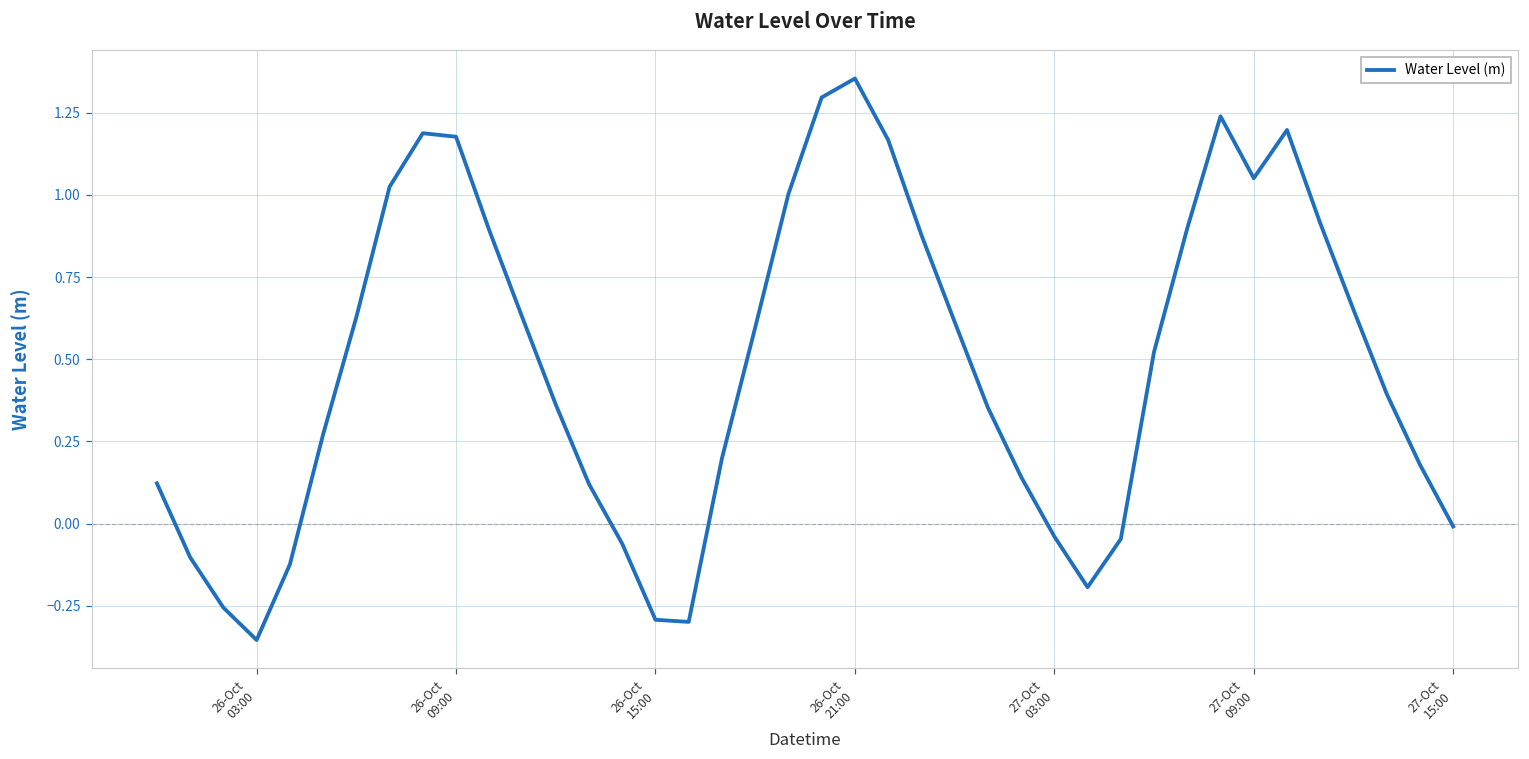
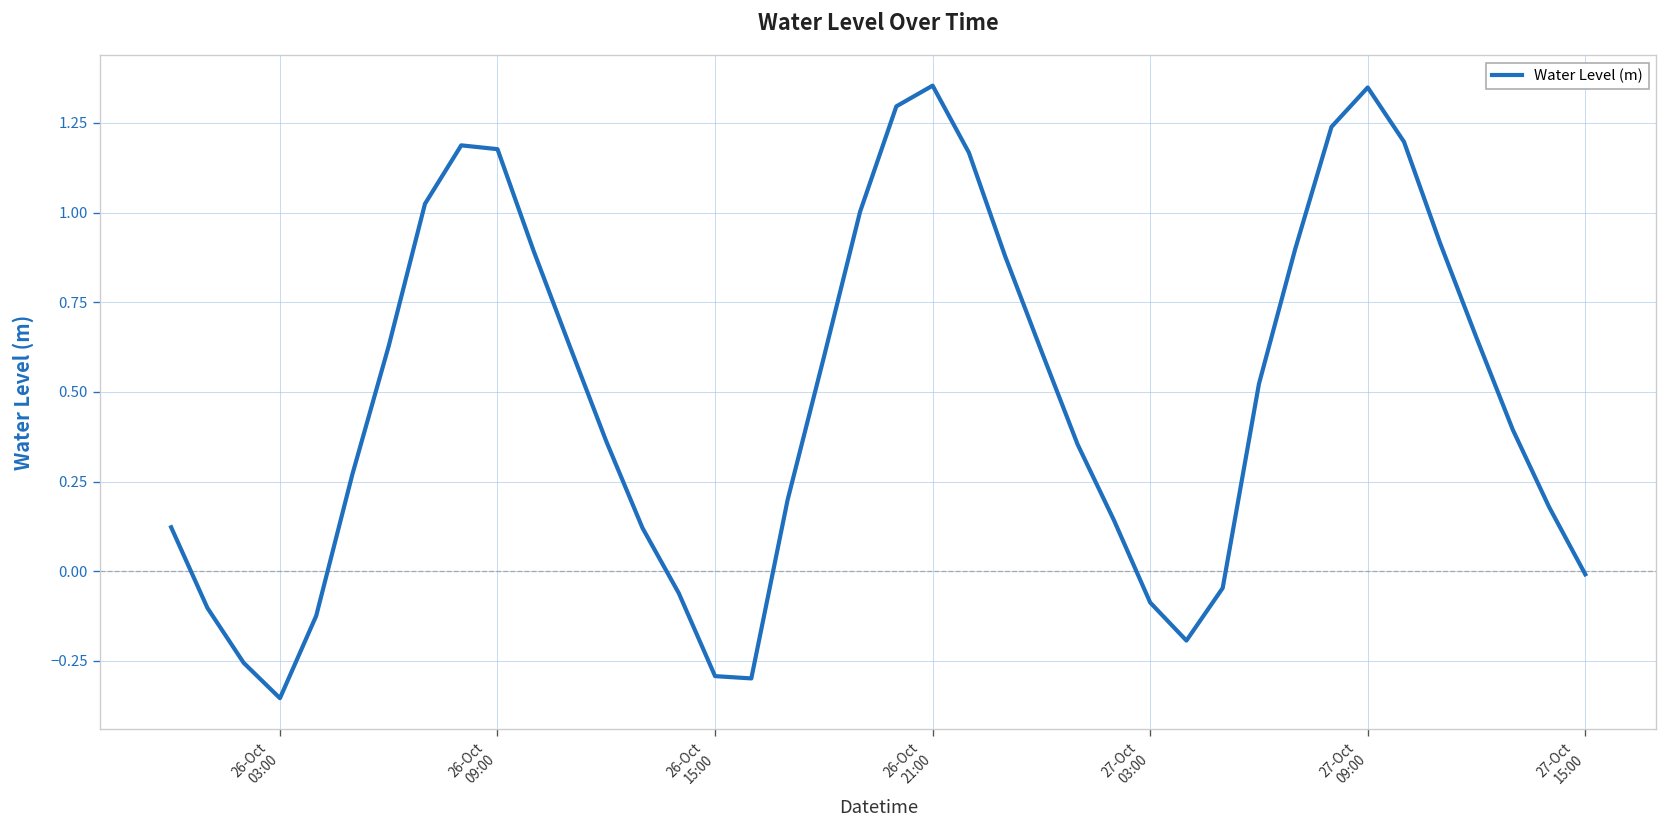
27-Oct 03:00: -0.04 -> -0.09
27-Oct 09:00: 1.05 -> 1.35
